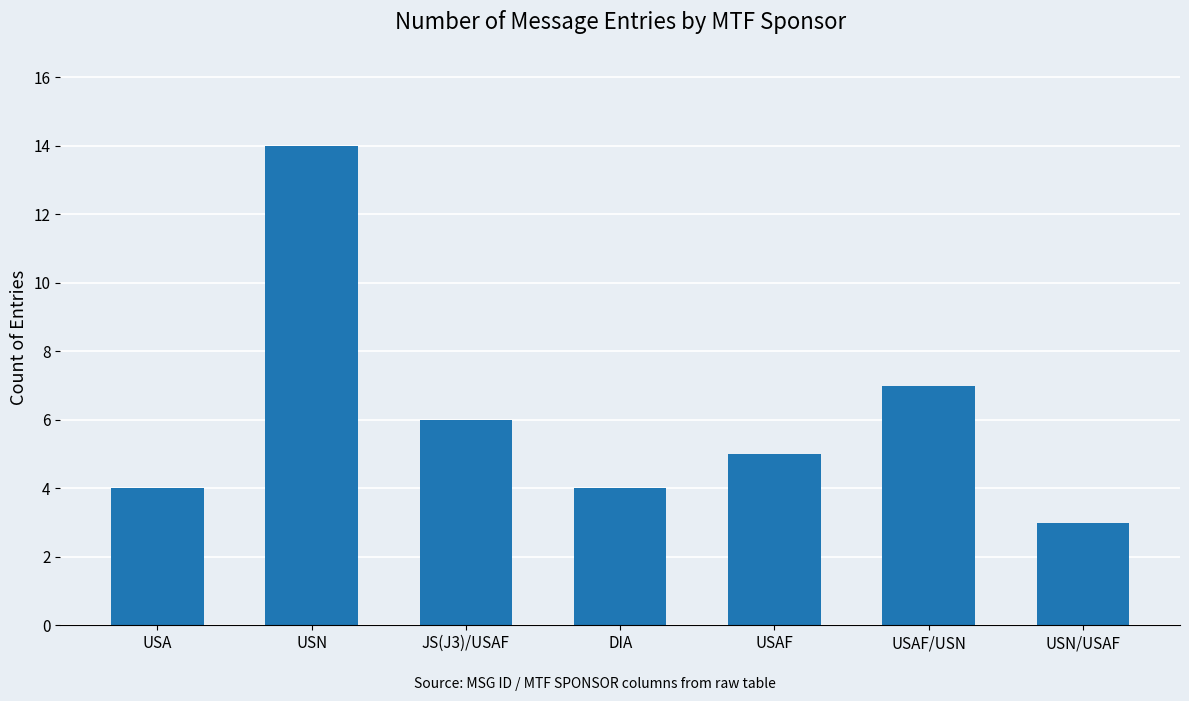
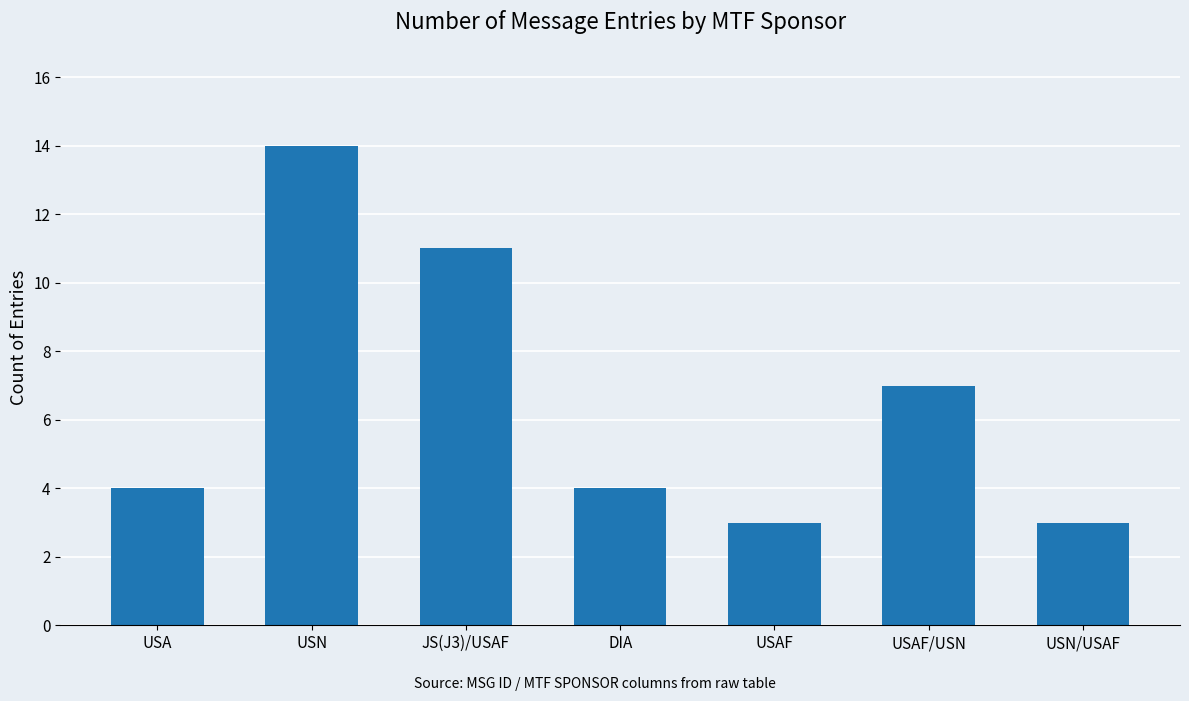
JS(J3)/USAF: 6 -> 11
USAF: 5 -> 3
